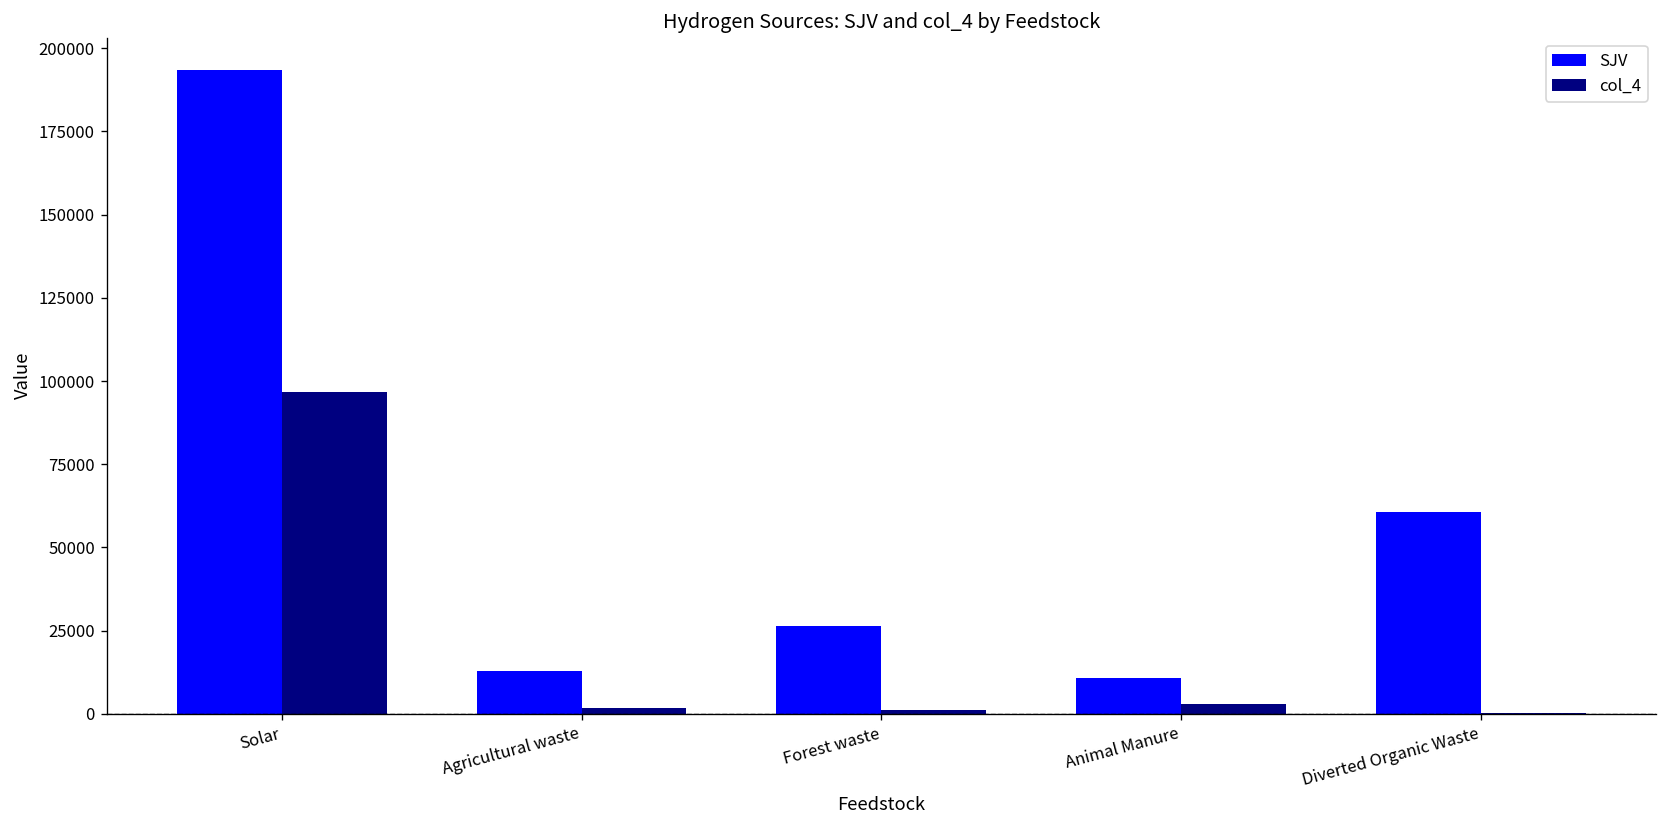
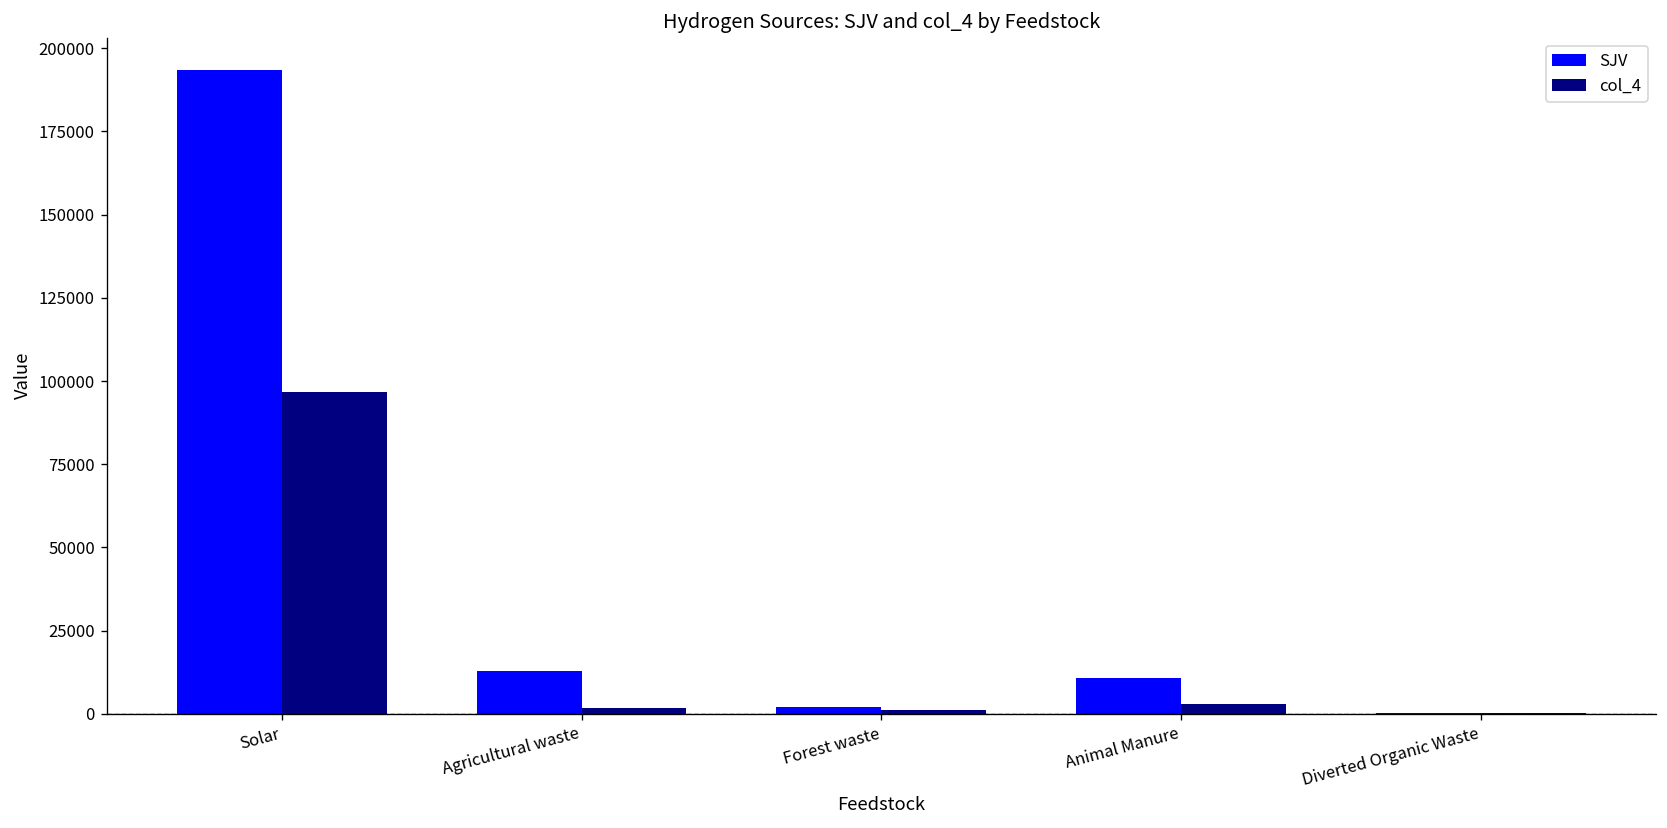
SJV, Forest waste: 26000 -> 2000
SJV, Diverted Organic Waste: 61000 -> 0
